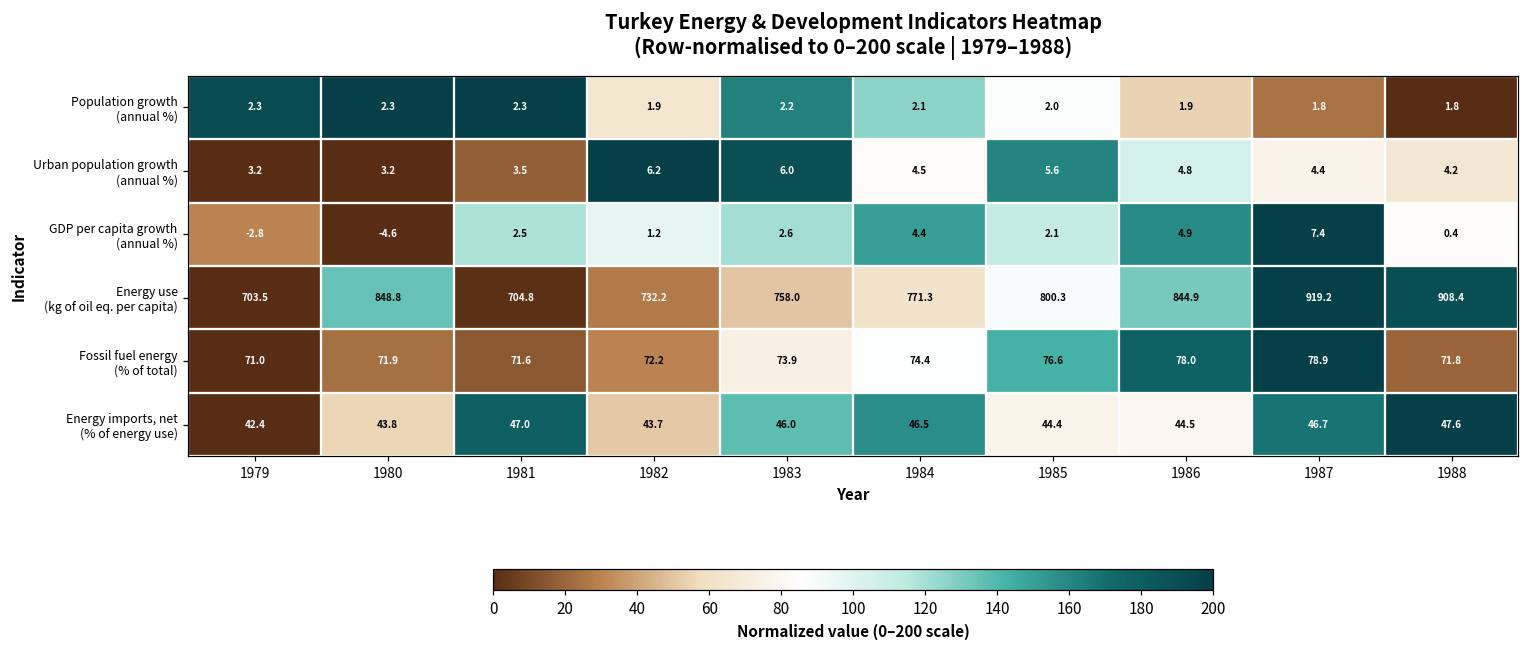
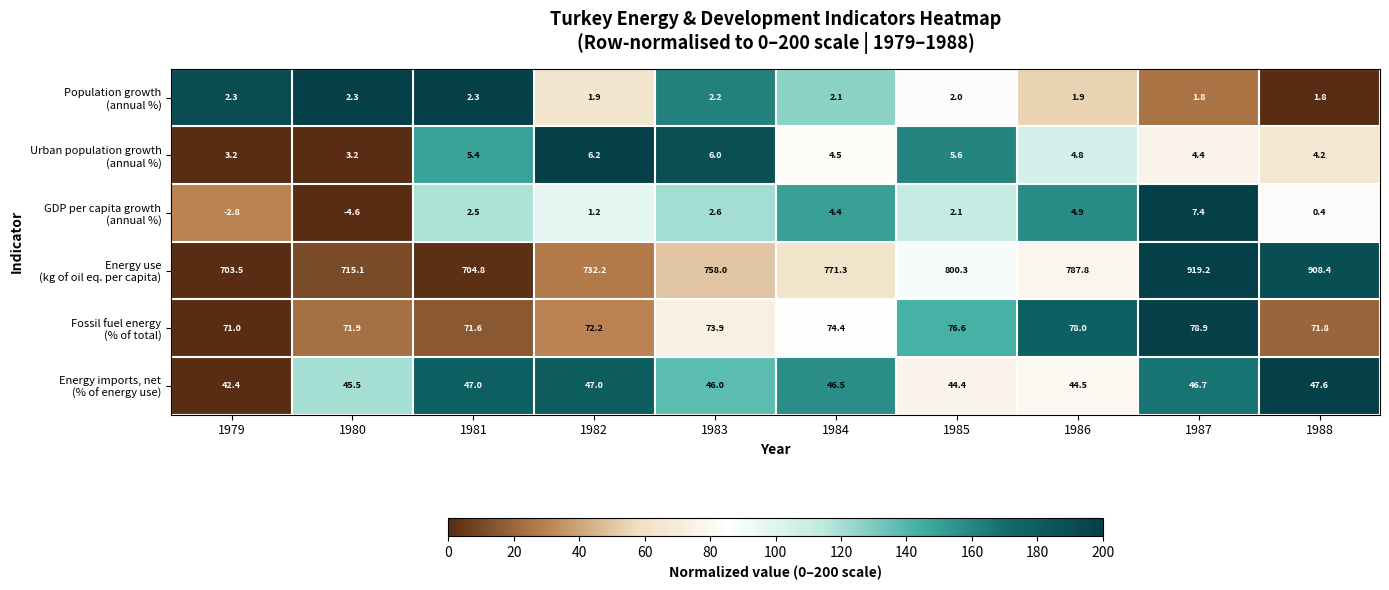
Urban population growth (annual %), 1981: 3.5 -> 5.4
Energy use (kg of oil eq. per capita), 1980: 848.8 -> 715.1
Energy use (kg of oil eq. per capita), 1986: 844.9 -> 787.8
Energy imports, net (% of energy use), 1980: 43.8 -> 45.5
Energy imports, net (% of energy use), 1982: 43.7 -> 47.0
